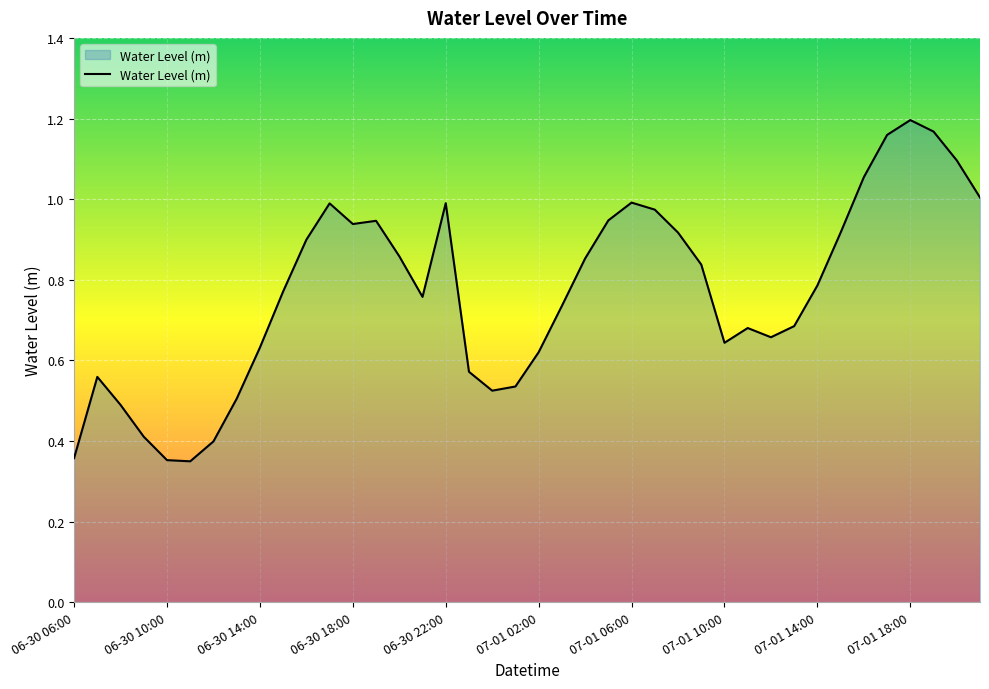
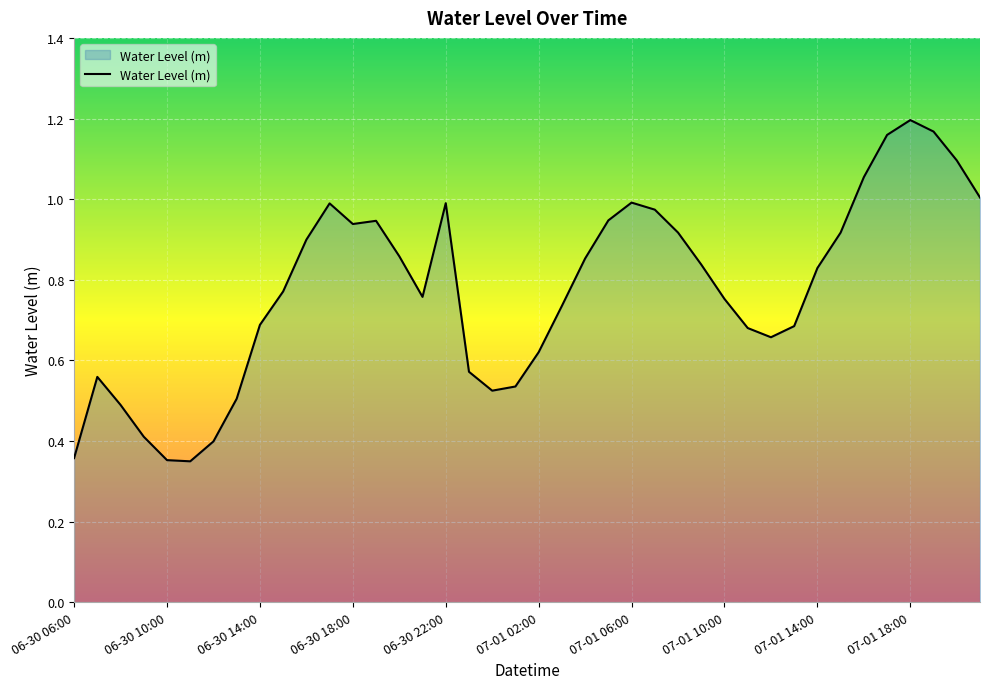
06-30 14:00: 0.63 -> 0.69
07-01 10:00: 0.64 -> 0.75
07-01 14:00: 0.79 -> 0.83
